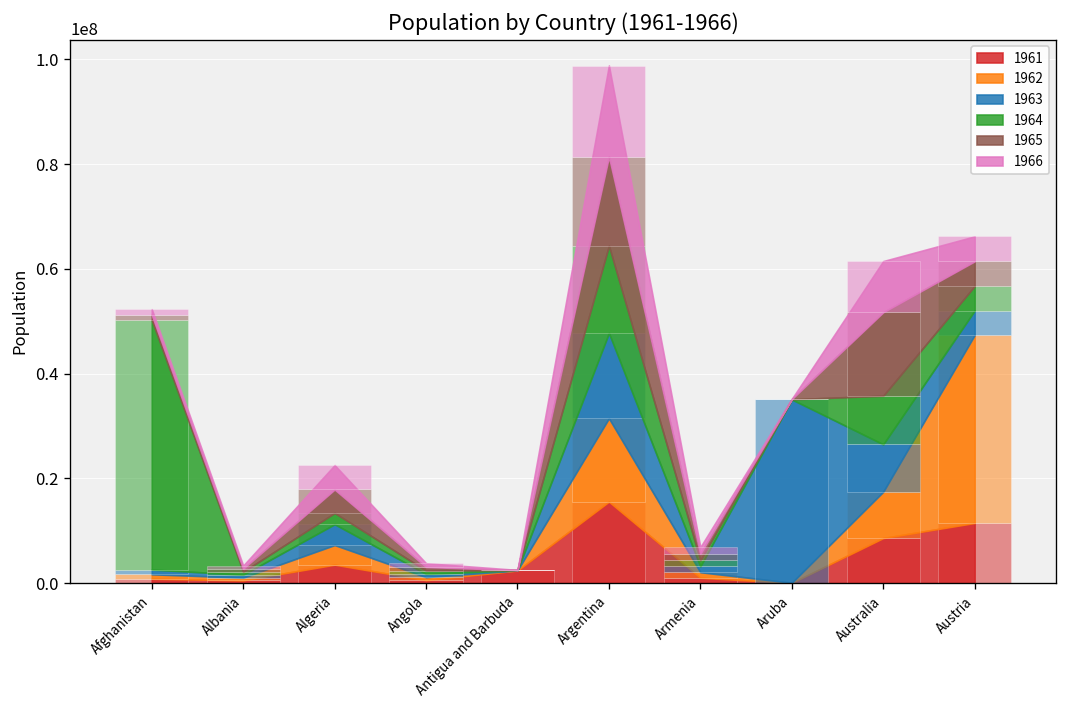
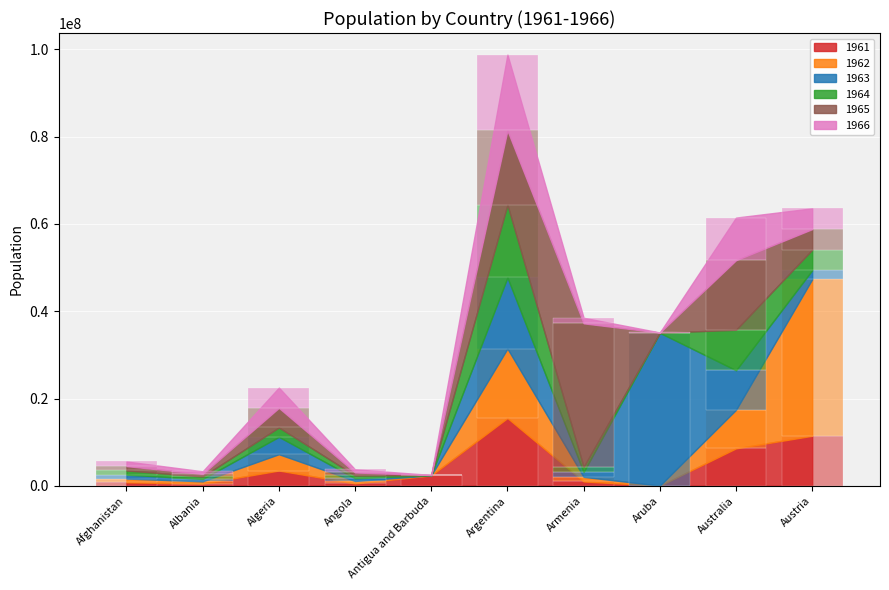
1964, Afghanistan: 48000000 -> 1000000
1965, Armenia: 1000000 -> 33000000
1963, Austria: 5000000 -> 2000000
